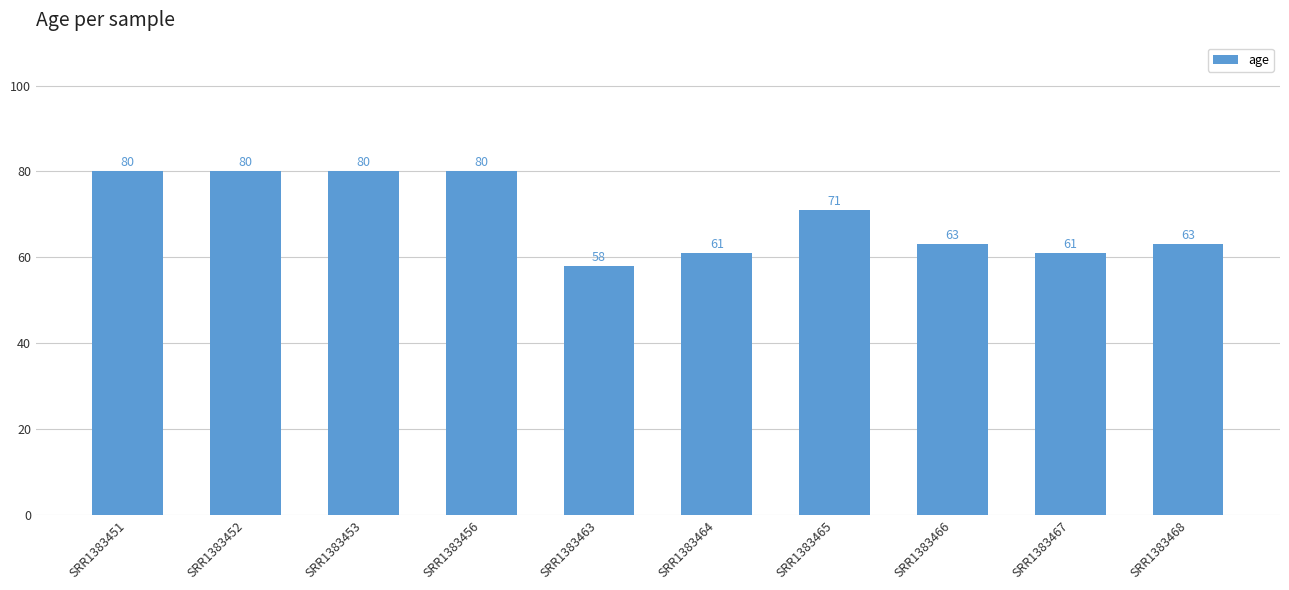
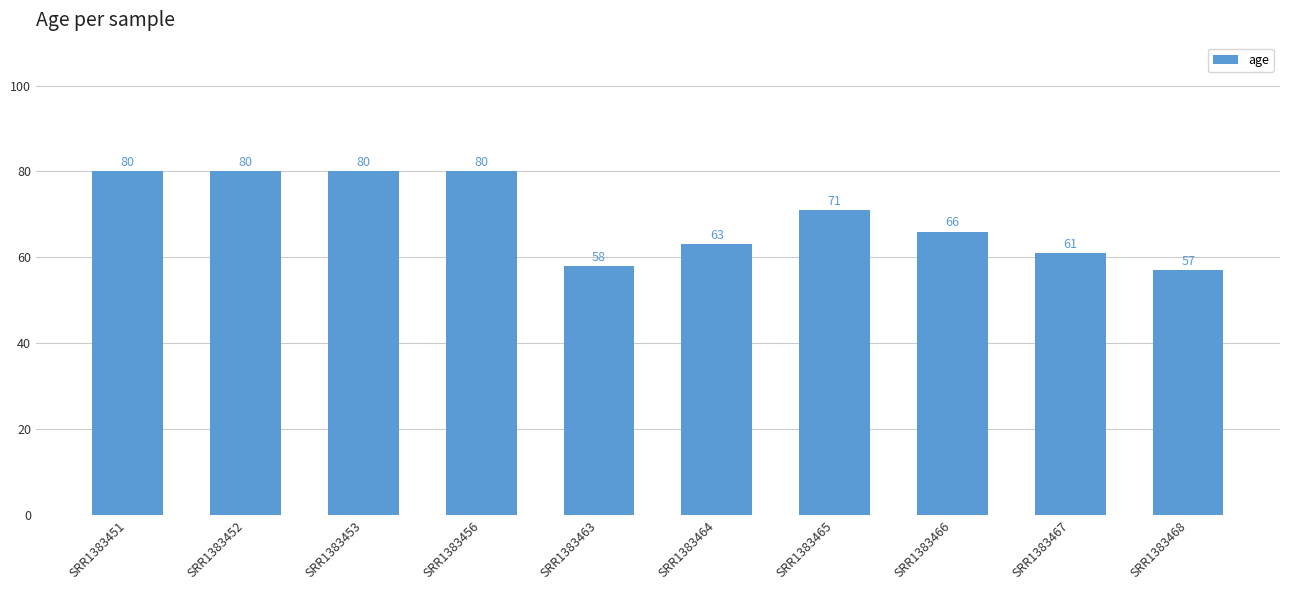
SRR1383464: 61 -> 63
SRR1383466: 63 -> 66
SRR1383468: 63 -> 57
